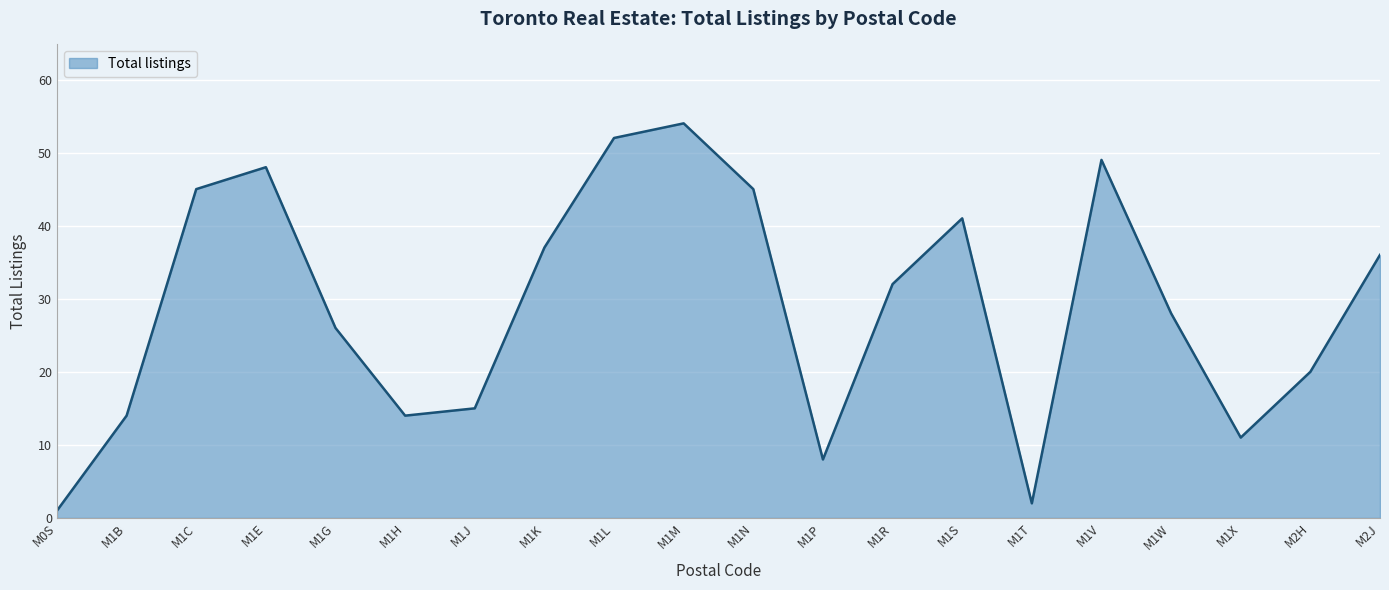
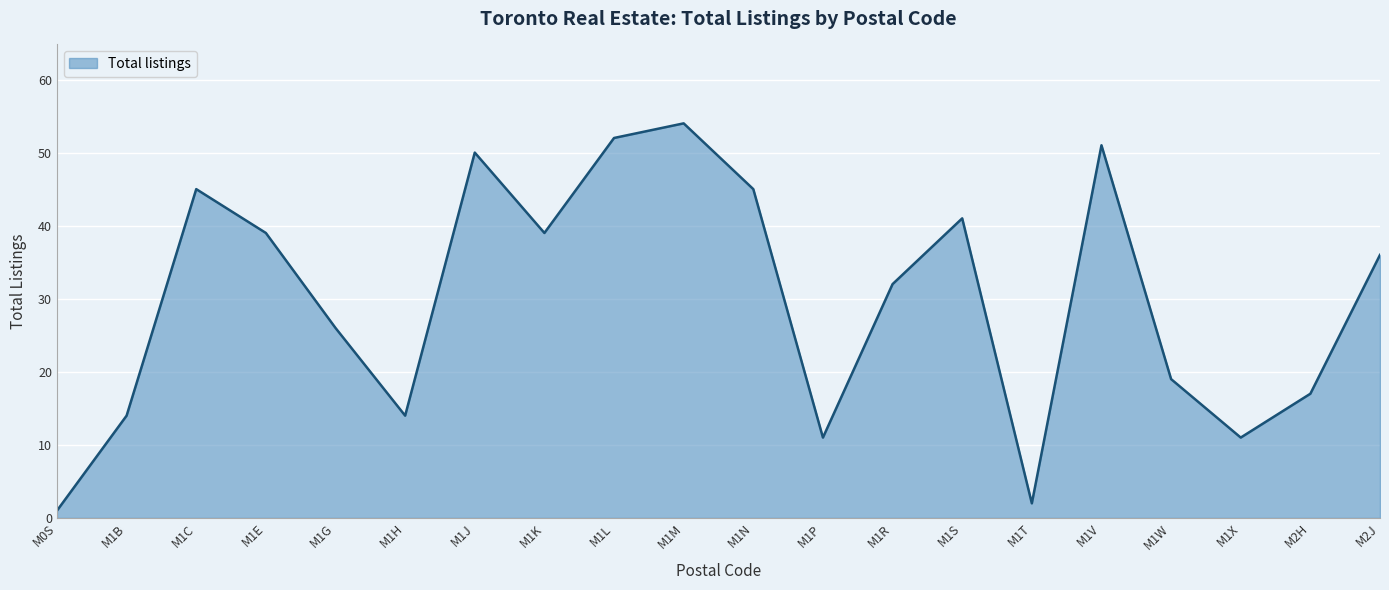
M1E: 48 -> 39
M1J: 15 -> 50
M1K: 37 -> 39
M1P: 8 -> 11
M1V: 49 -> 51
M1W: 28 -> 19
M2H: 20 -> 17
